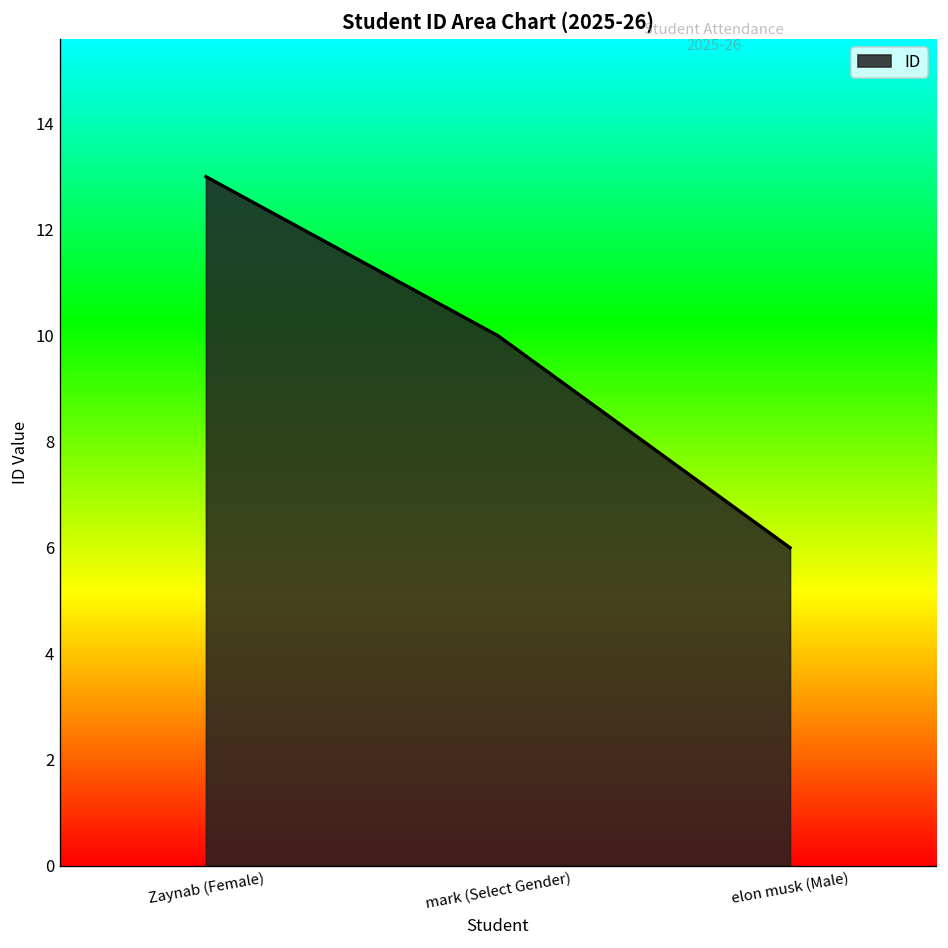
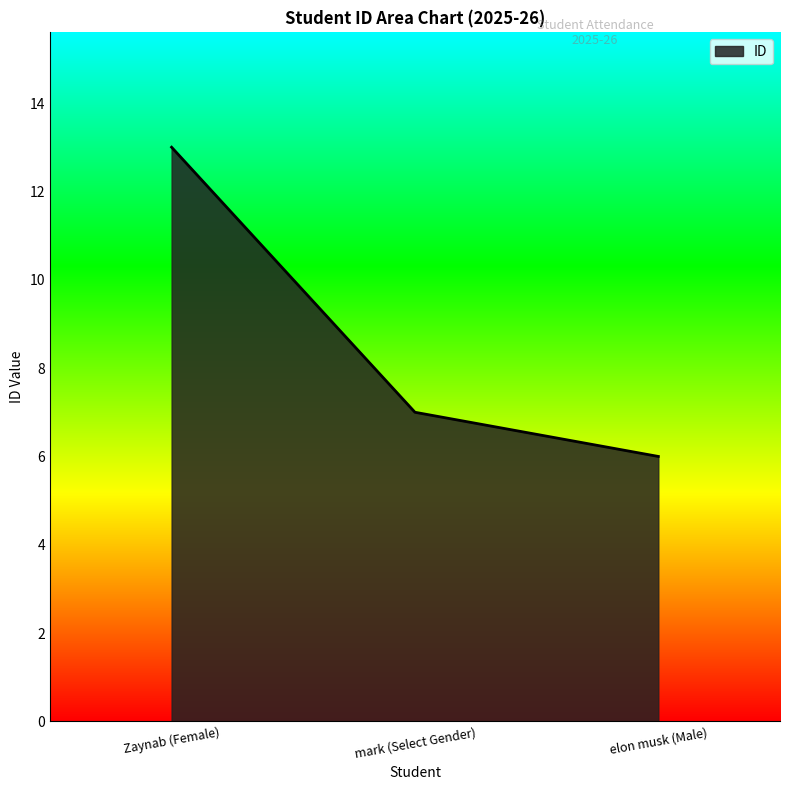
mark (Select Gender): 10 -> 7
